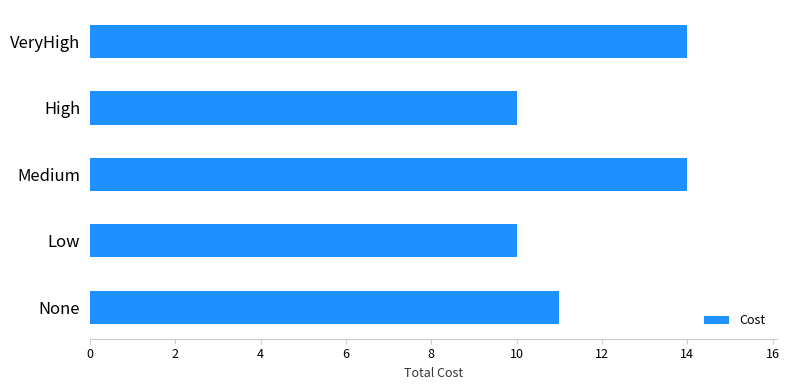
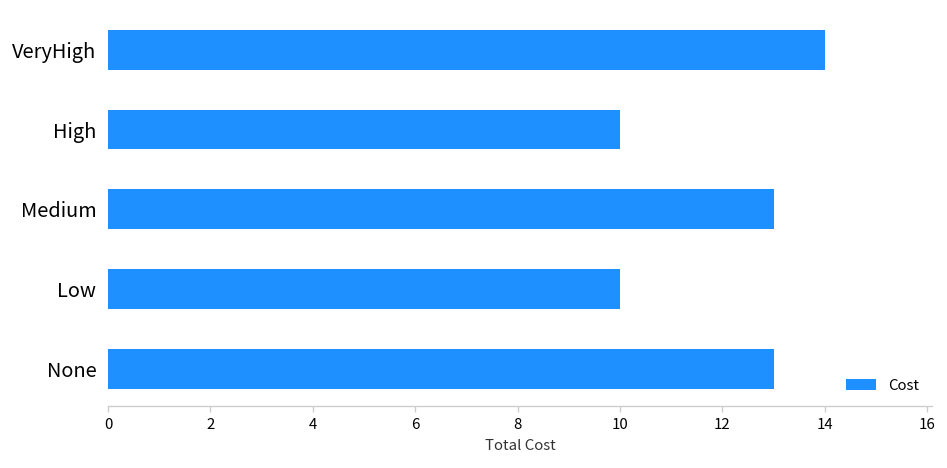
Medium: 14 -> 13
None: 11 -> 13
